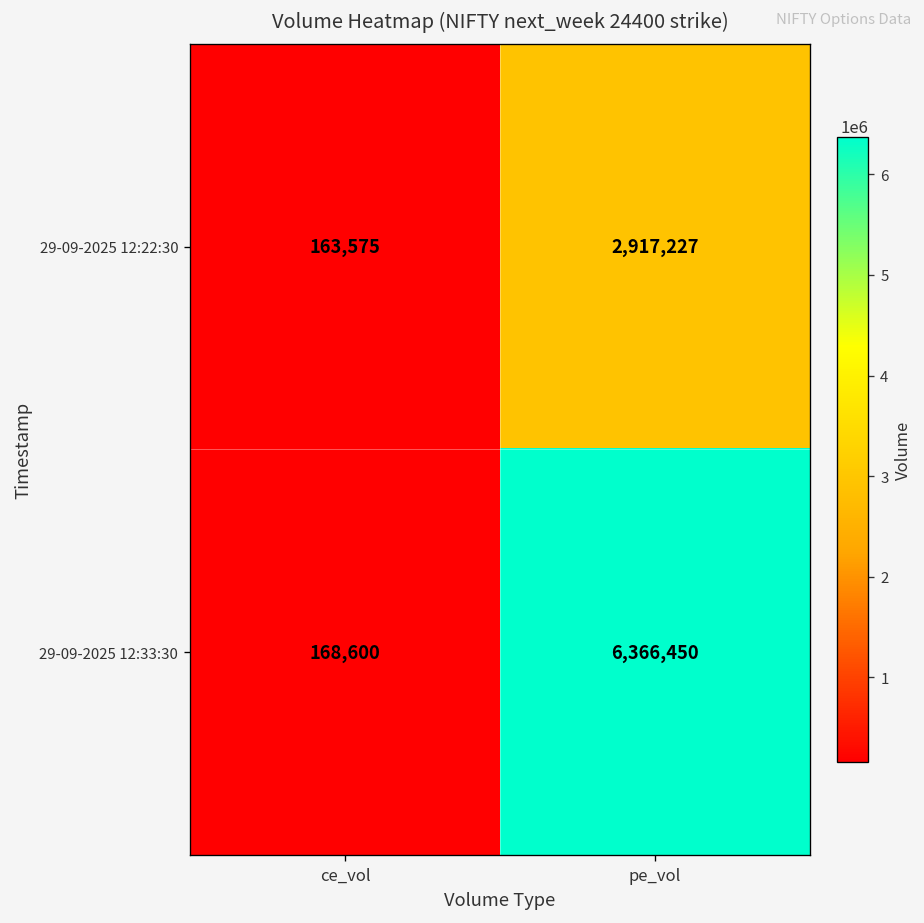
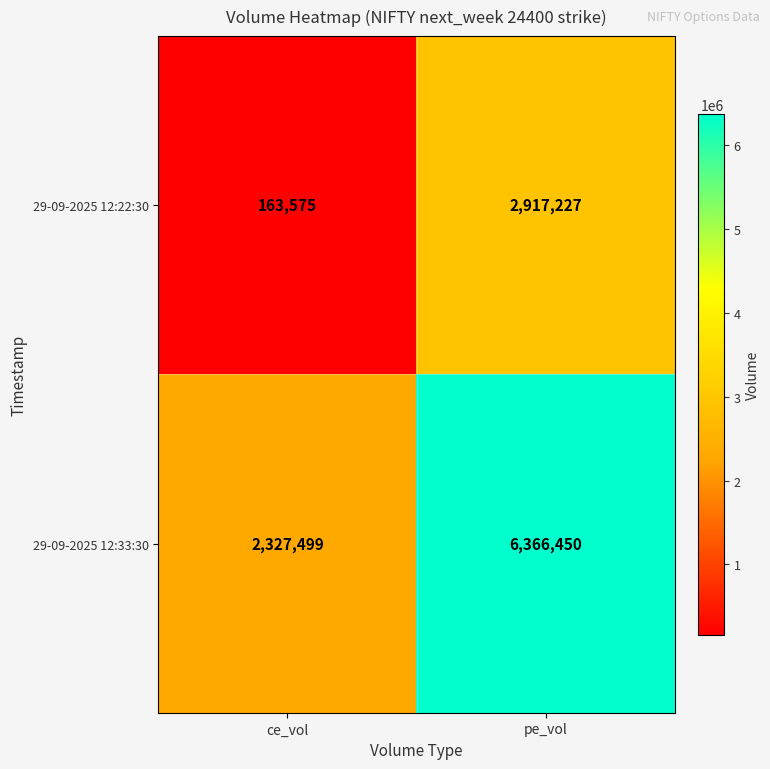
29-09-2025 12:33:30, ce_vol: 168,600 -> 2,327,499
